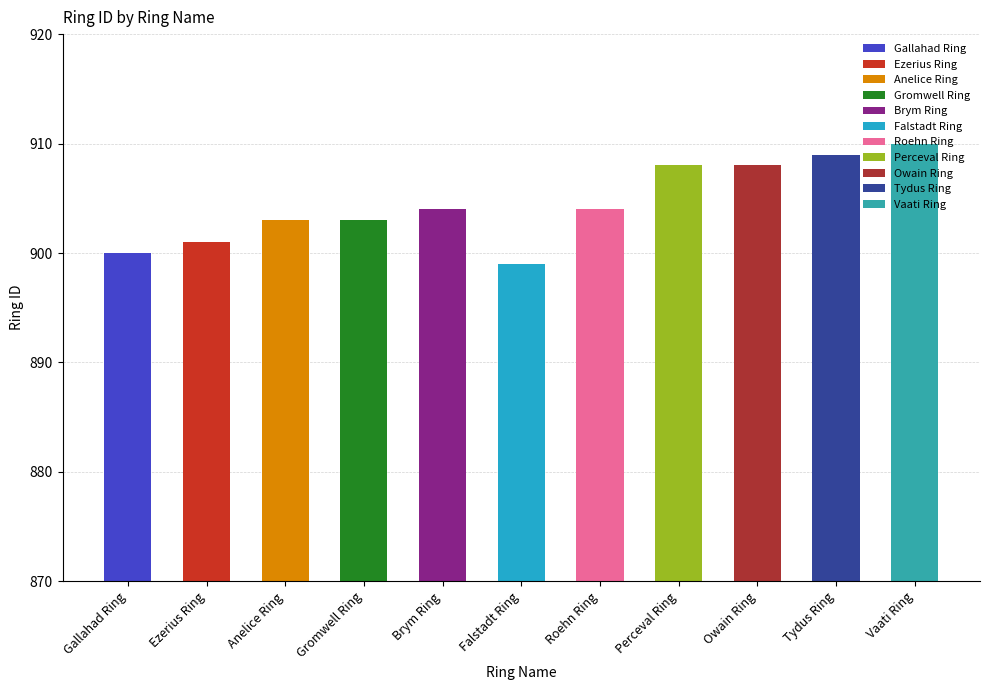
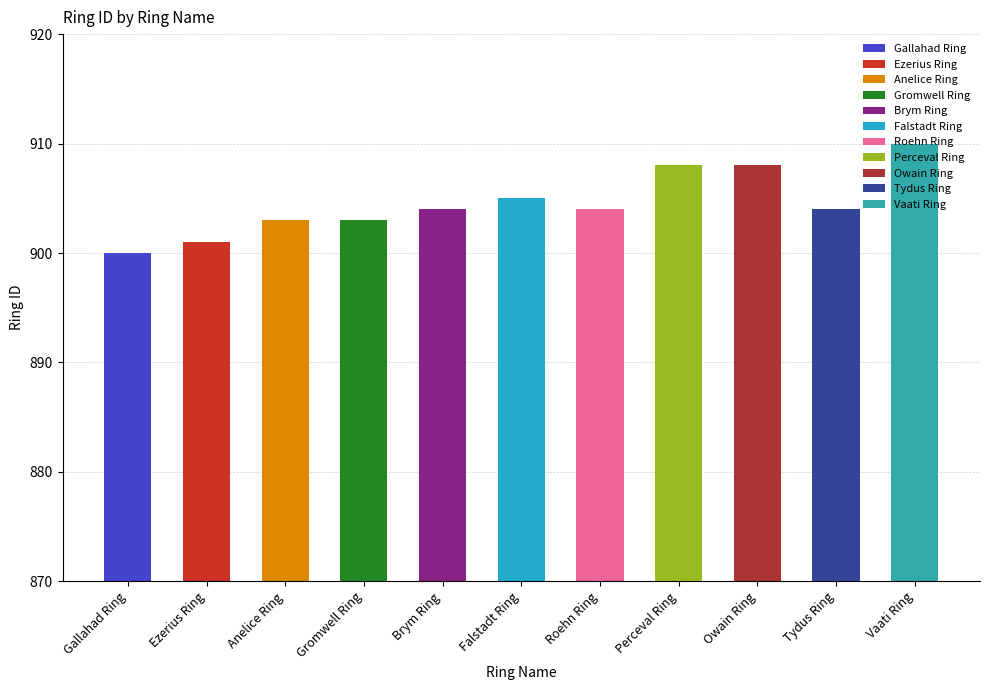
Falstadt Ring: 899 -> 905
Tydus Ring: 909 -> 904
